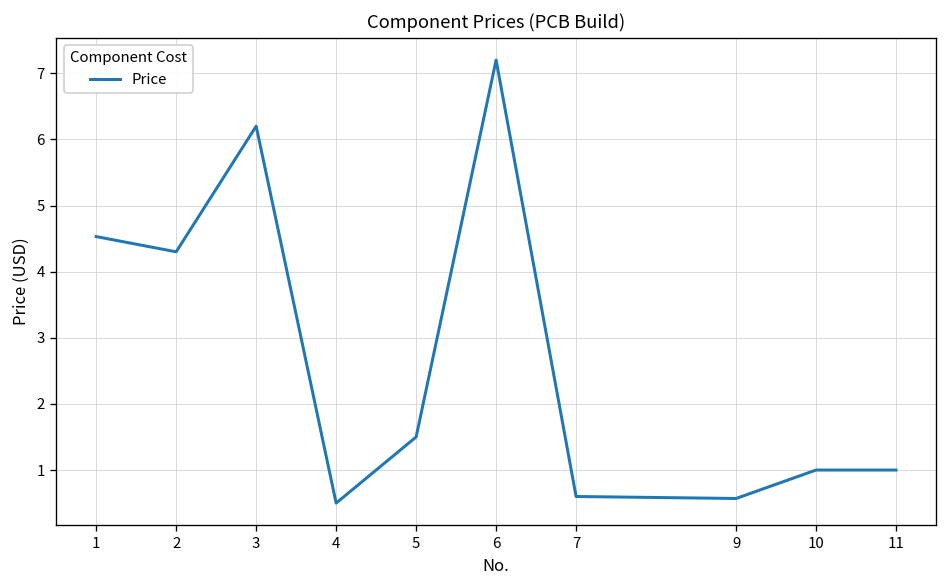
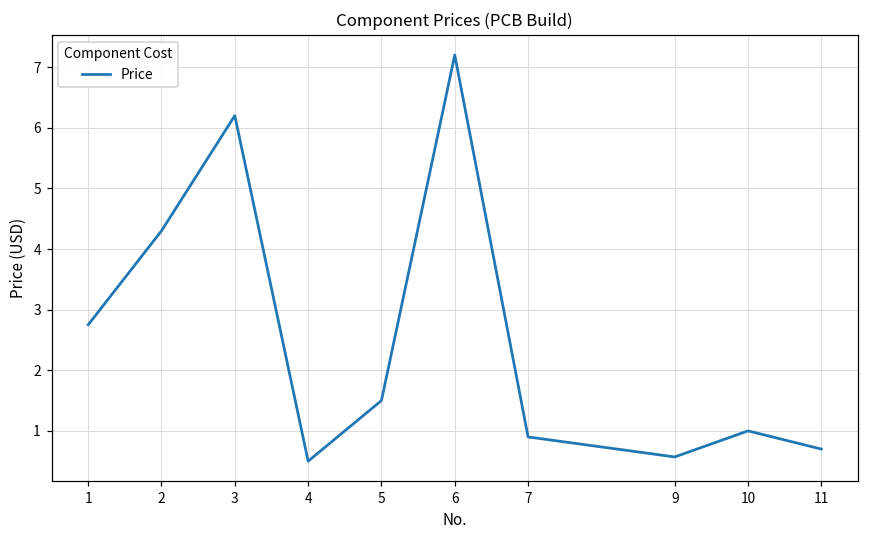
1: 4.5 -> 2.8
7: 0.6 -> 0.9
11: 1.0 -> 0.7
